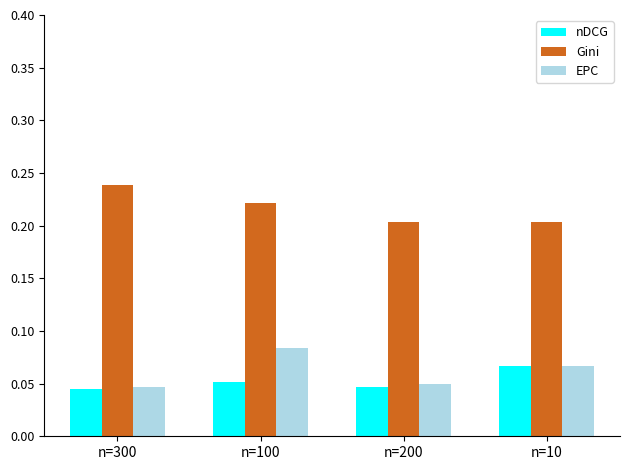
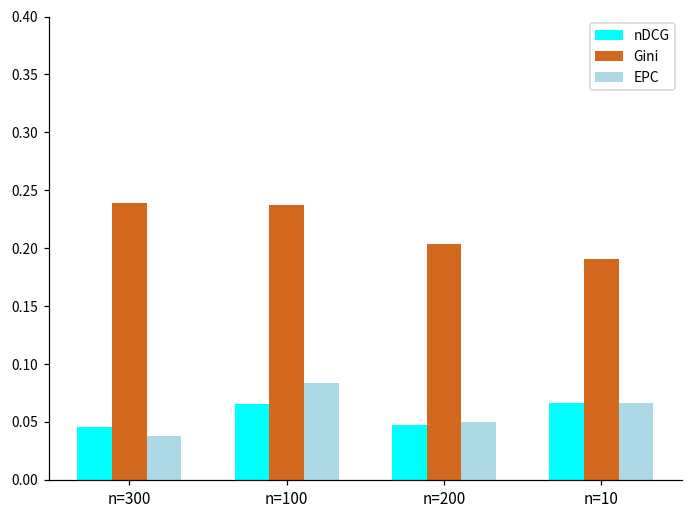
EPC, n=300: 0.047 -> 0.038
nDCG, n=100: 0.051 -> 0.065
Gini, n=100: 0.222 -> 0.238
Gini, n=10: 0.204 -> 0.191
